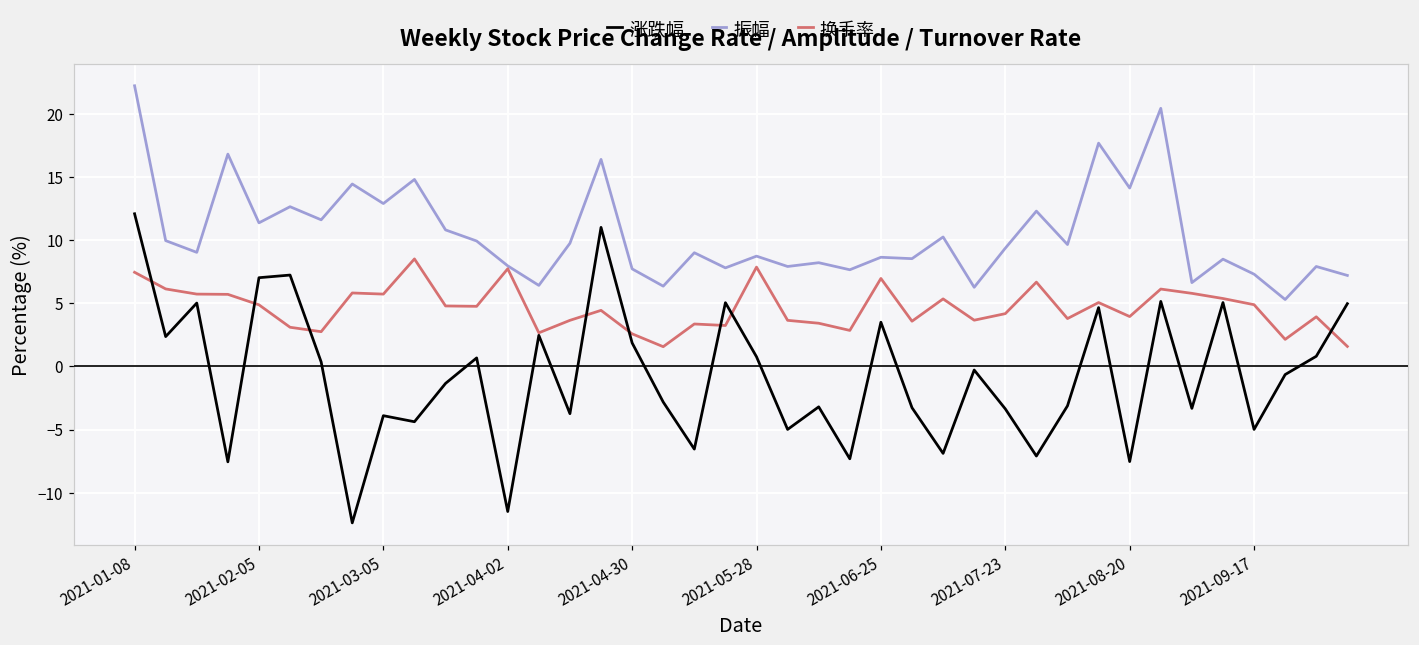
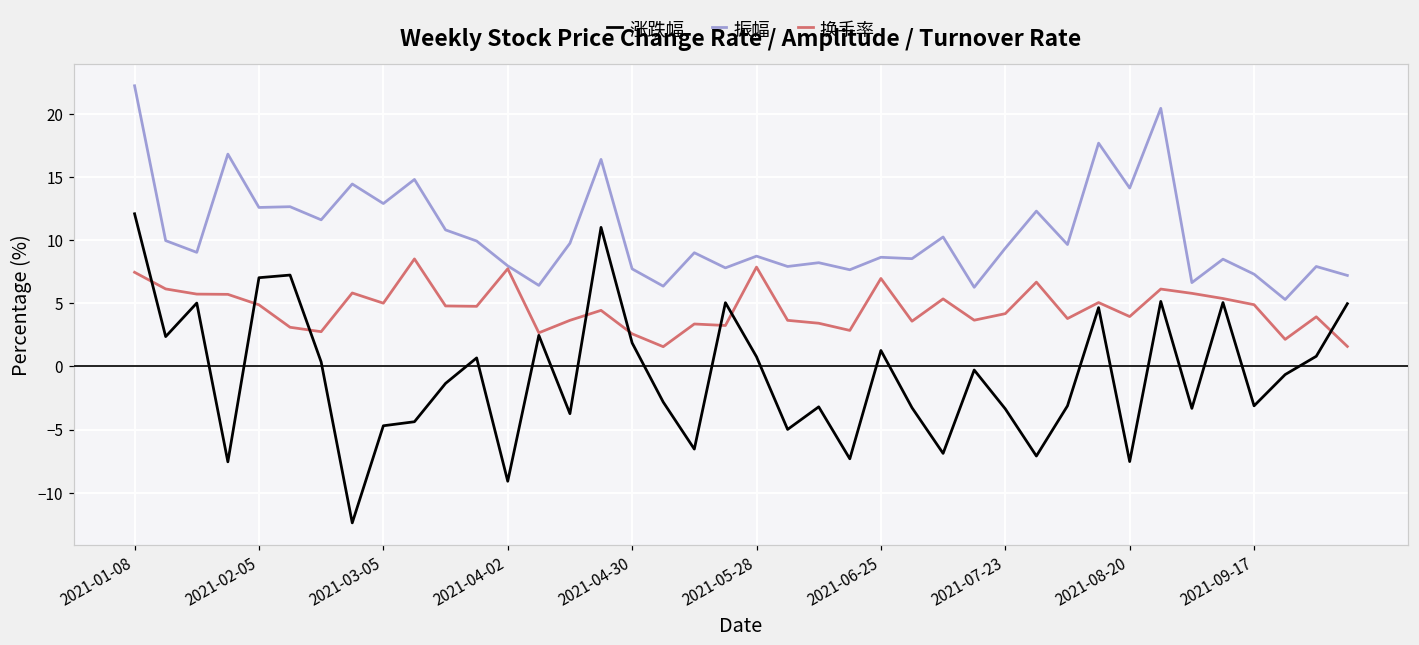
振幅, 2021-02-05: 11.4 -> 12.6
涨跌幅, 2021-03-05: -3.9 -> -4.7
换手率, 2021-03-05: 5.7 -> 5.0
涨跌幅, 2021-04-02: -11.5 -> -9.1
涨跌幅, 2021-06-25: 3.5 -> 1.3
涨跌幅, 2021-09-17: -5.0 -> -3.1
